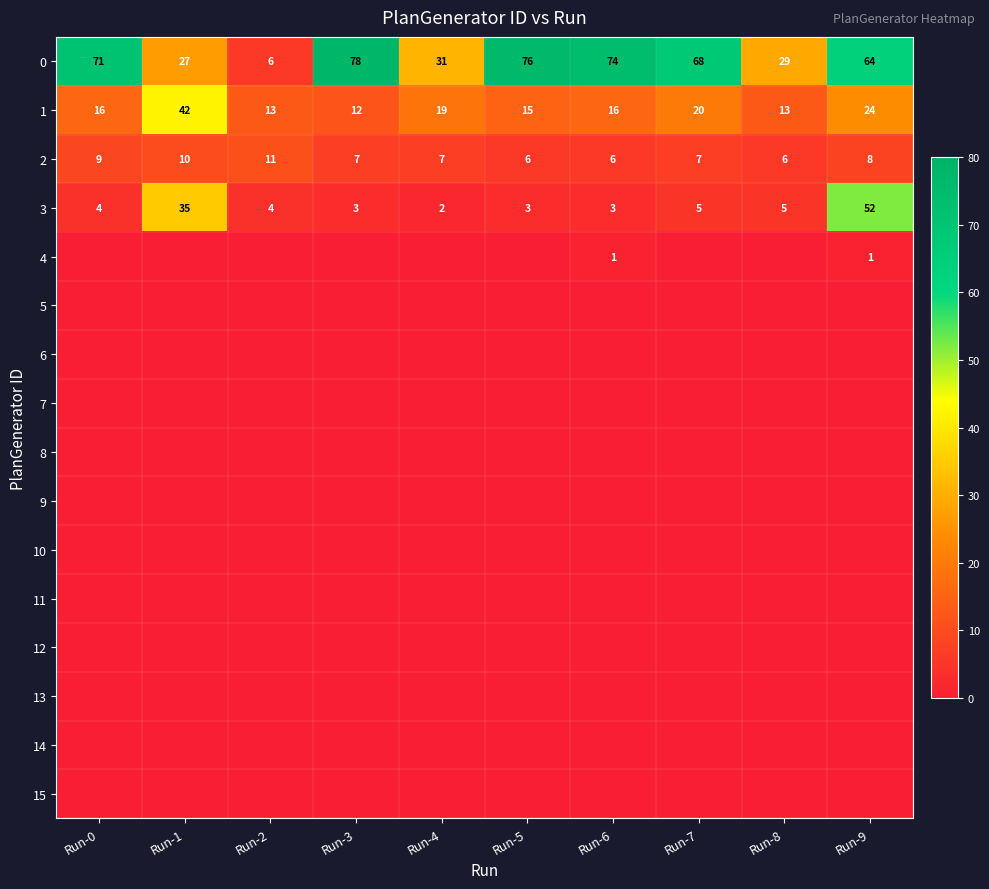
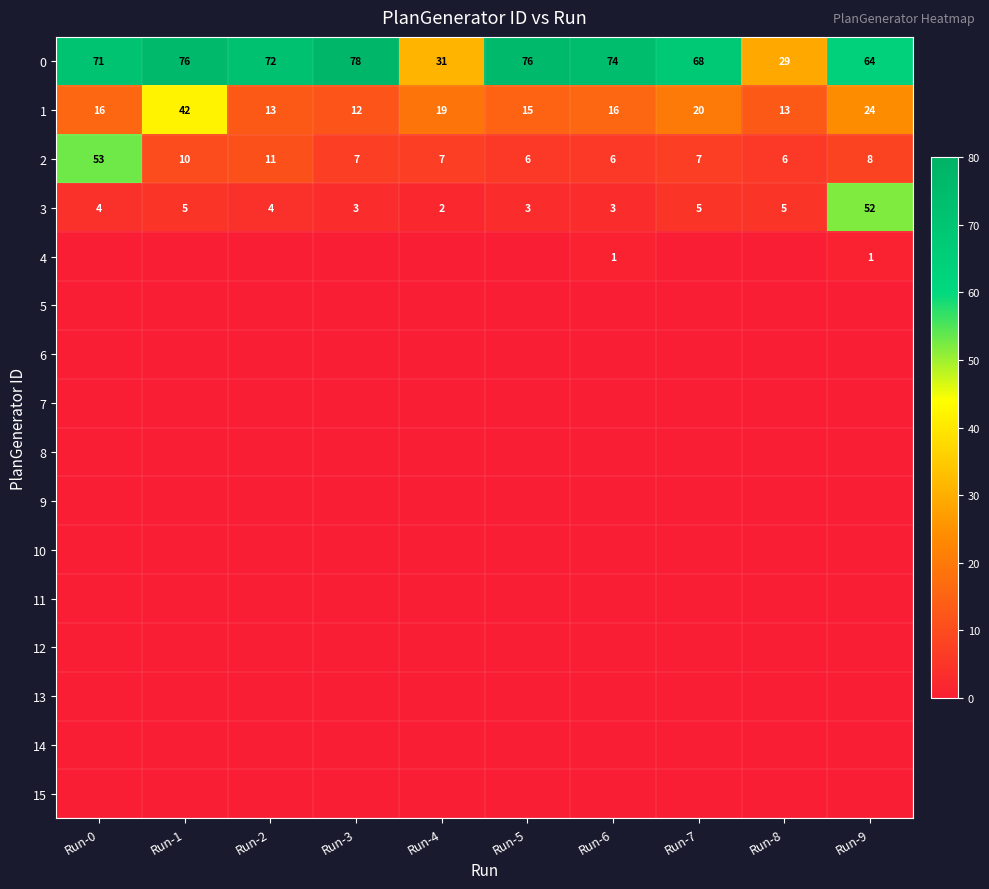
0, Run-1: 27 -> 76
0, Run-2: 6 -> 72
2, Run-0: 9 -> 53
3, Run-1: 35 -> 5
